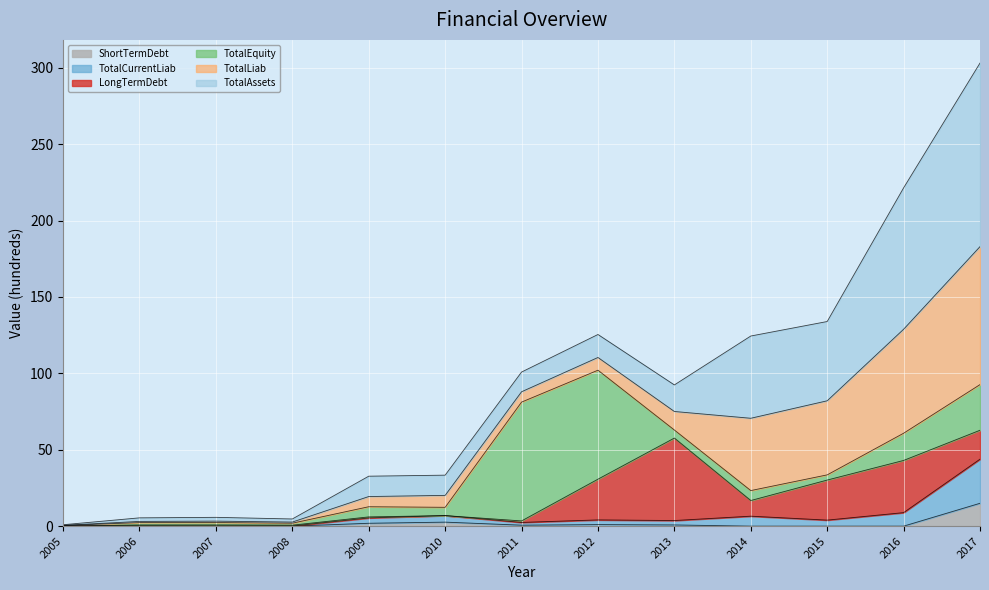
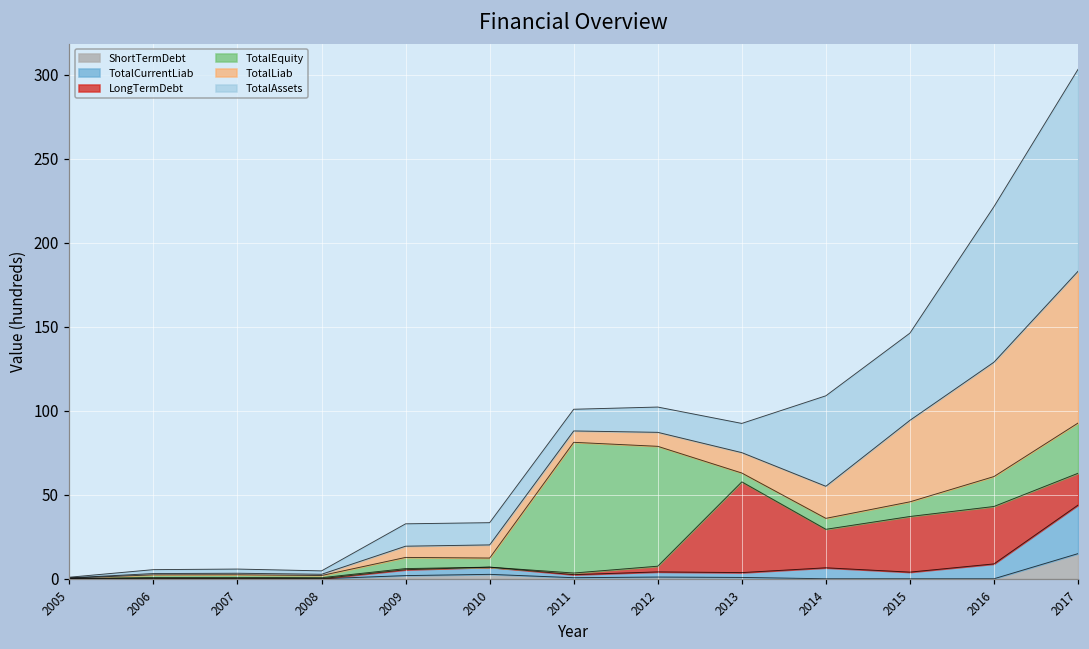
LongTermDebt, 2012: 27 -> 3
LongTermDebt, 2014: 10 -> 23
TotalLiab, 2014: 47 -> 19
LongTermDebt, 2015: 26 -> 33
TotalEquity, 2015: 3 -> 9
